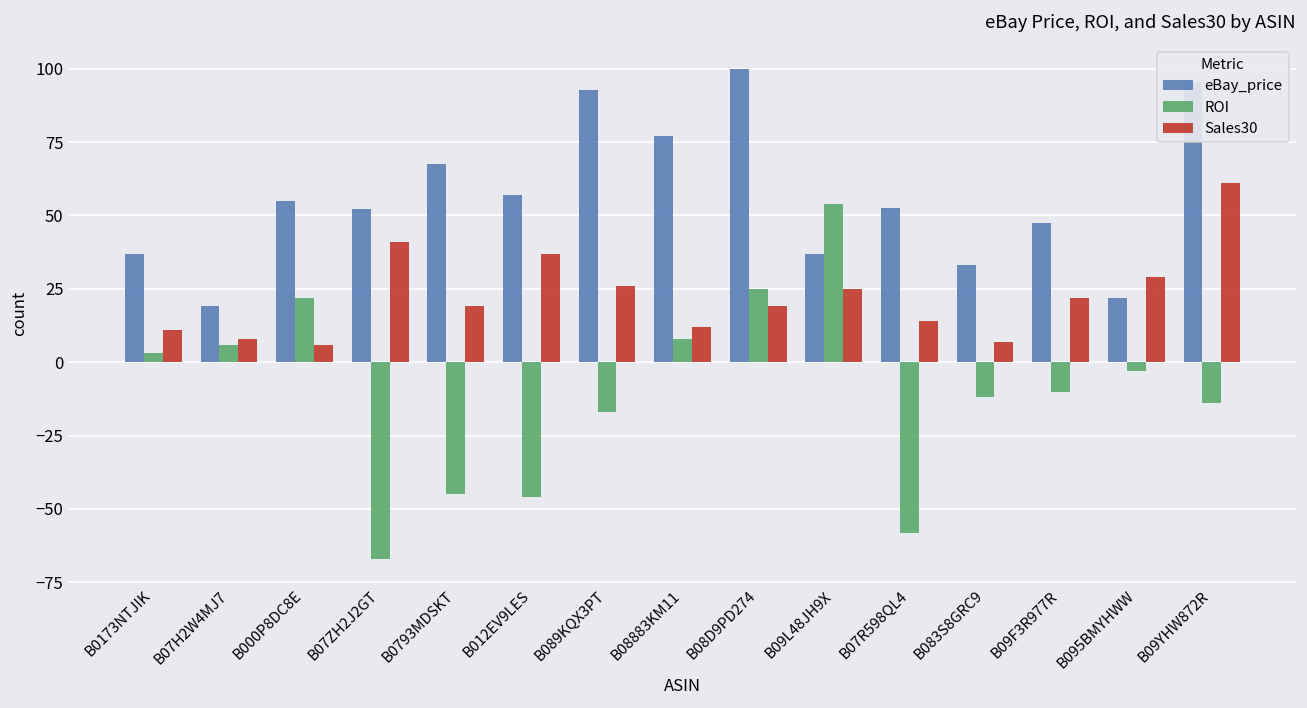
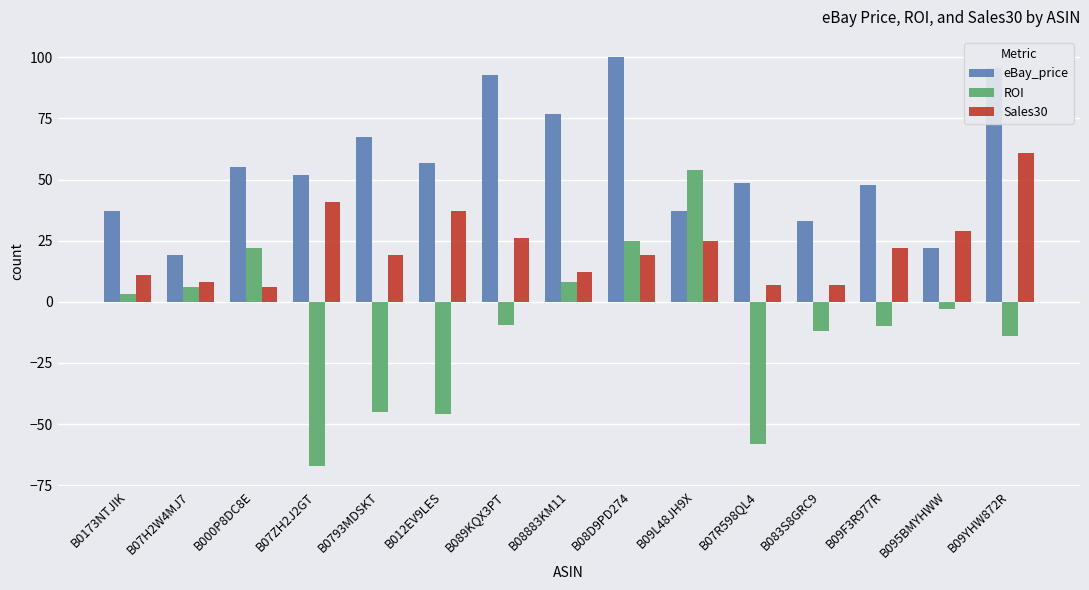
ROI, B089KQX3PT: -17 -> -10
eBay_price, B07R598QL4: 52 -> 49
Sales30, B07R598QL4: 14 -> 7
